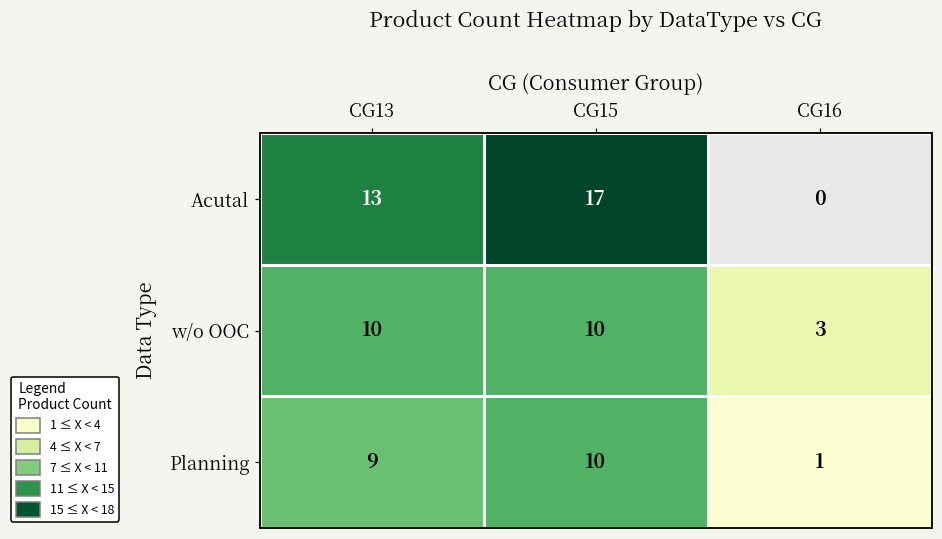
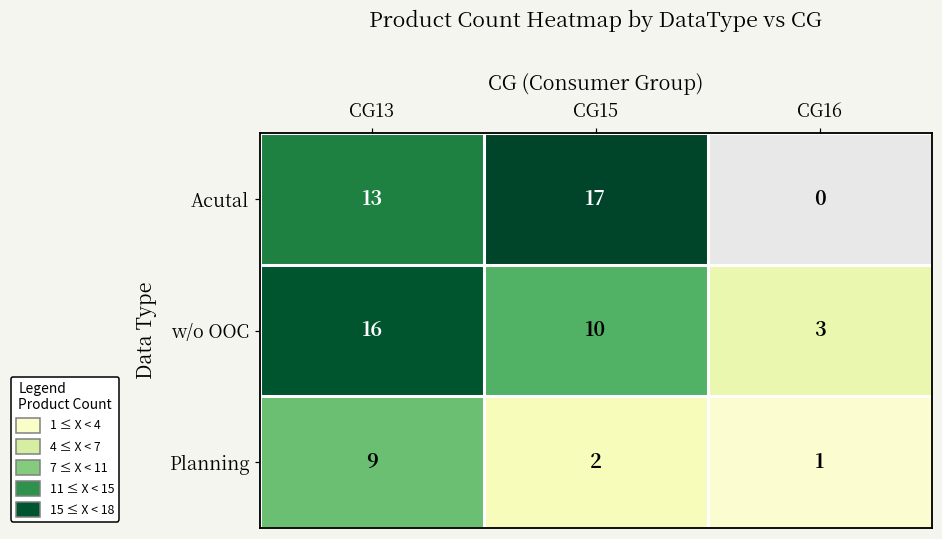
w/o OOC, CG13: 10 -> 16
Planning, CG15: 10 -> 2
